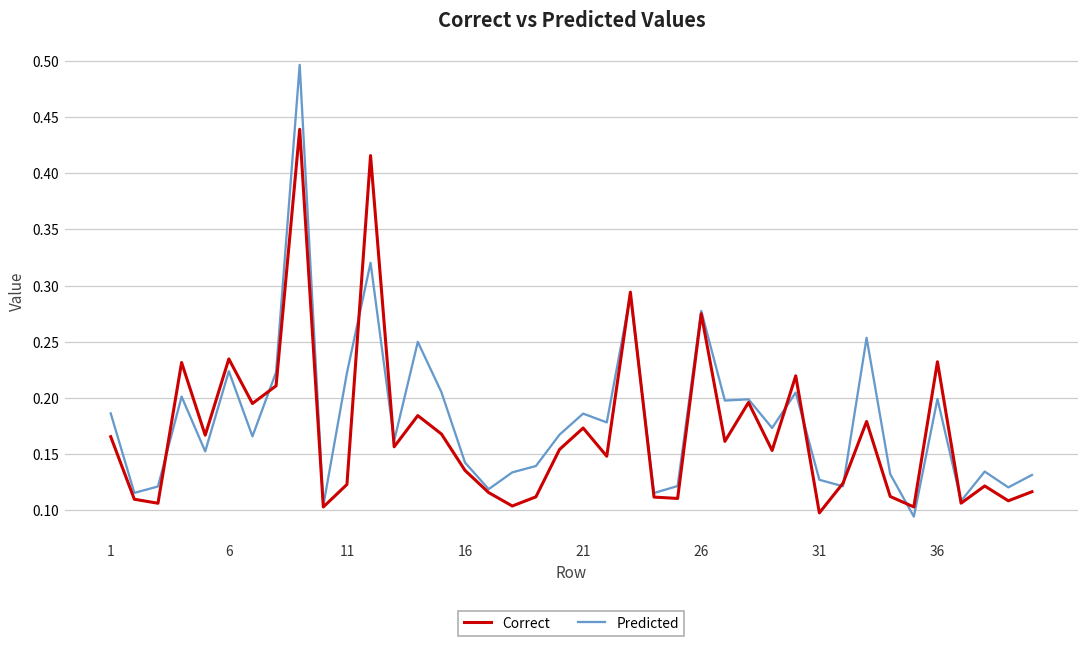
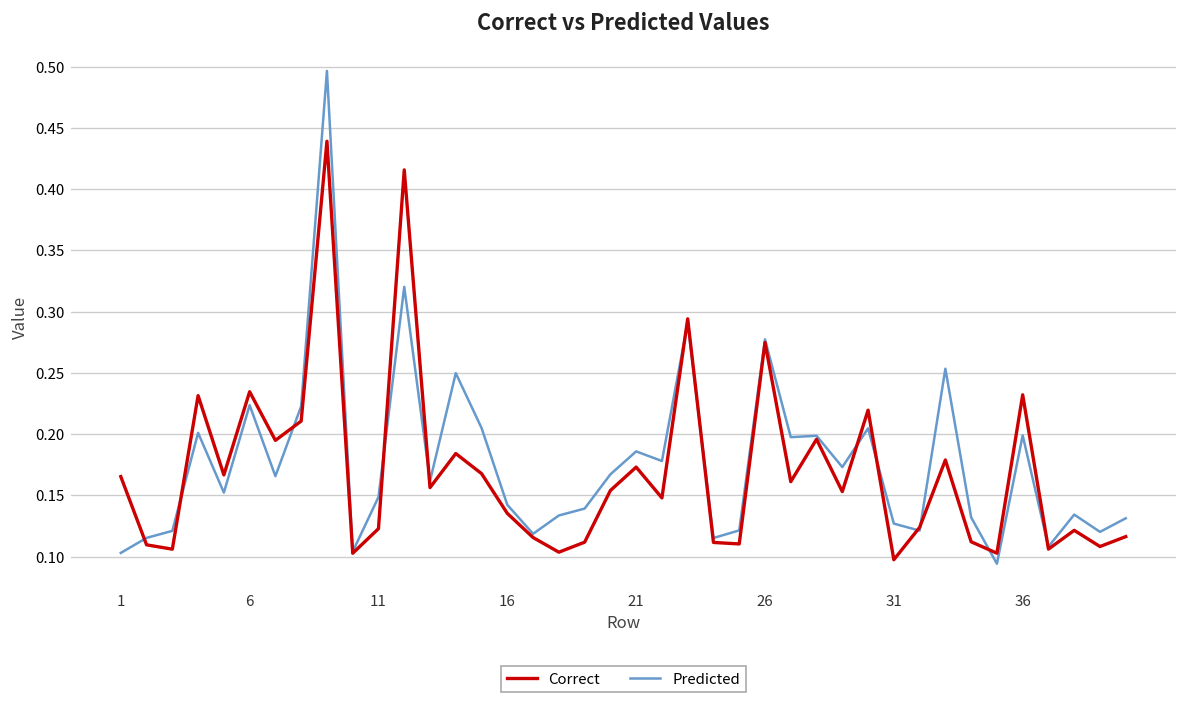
Predicted, 1: 0.186 -> 0.103
Predicted, 11: 0.222 -> 0.149
